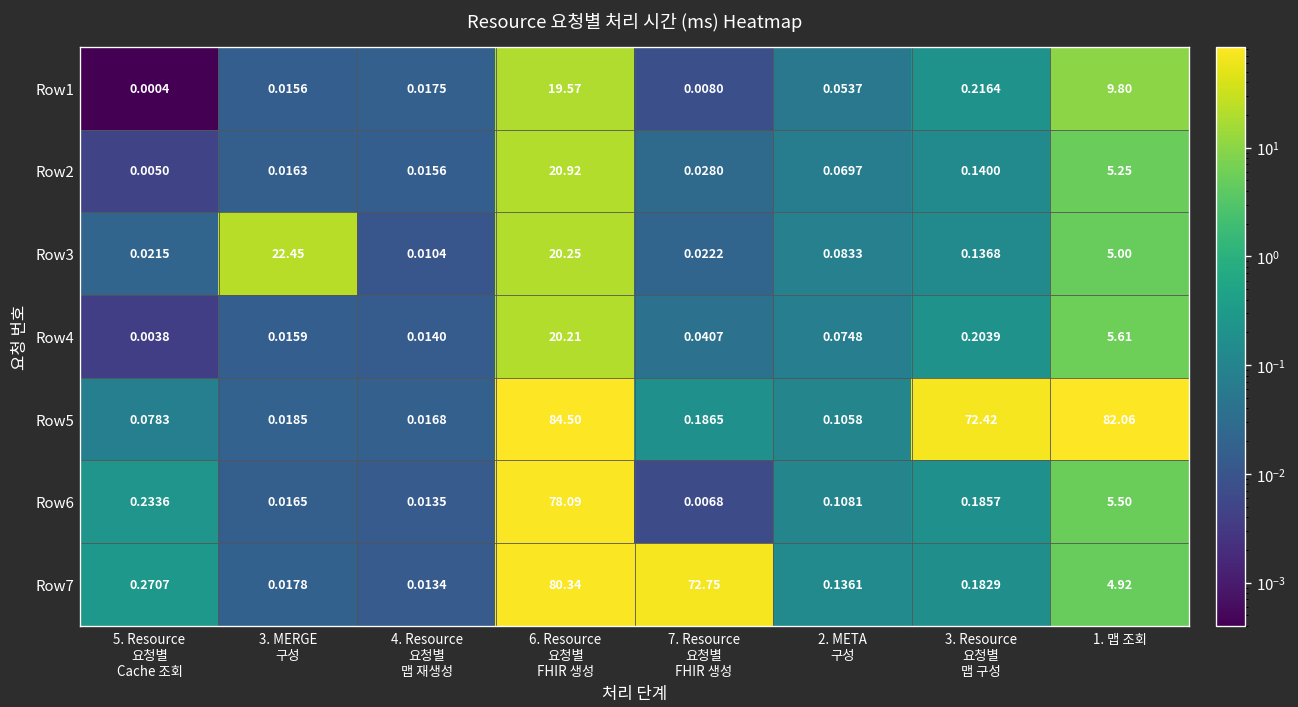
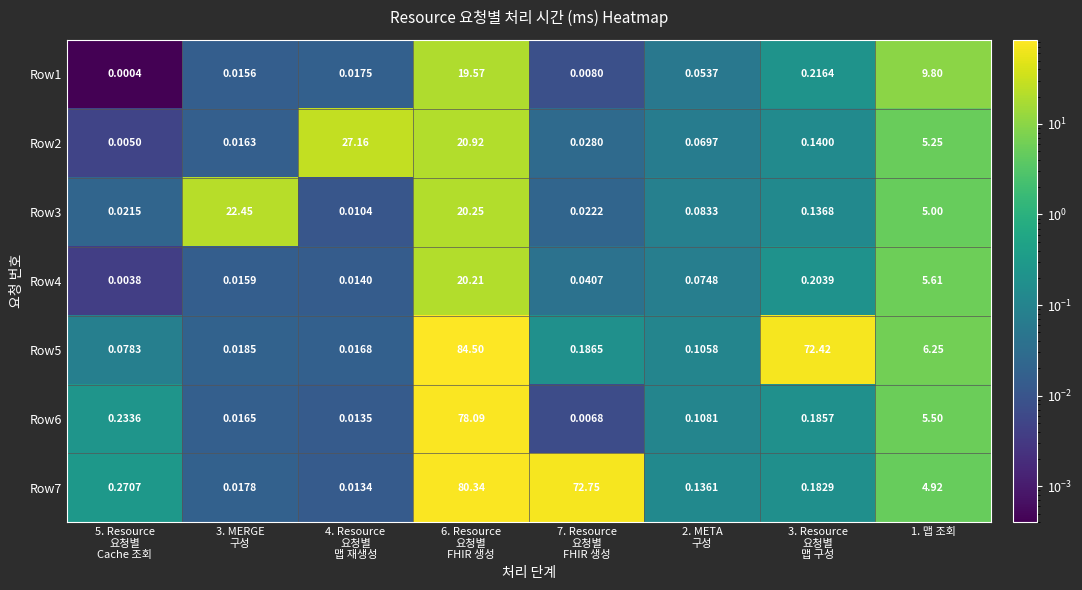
Row2, 4. Resource 요청별 맵 재생성: 0.0156 -> 27.16
Row5, 1. 맵 조회: 82.06 -> 6.25
